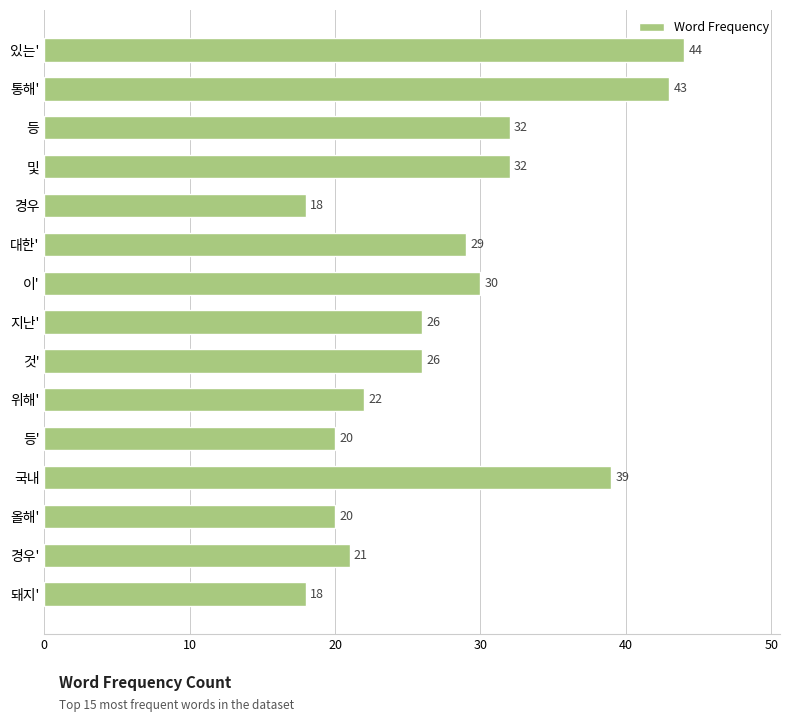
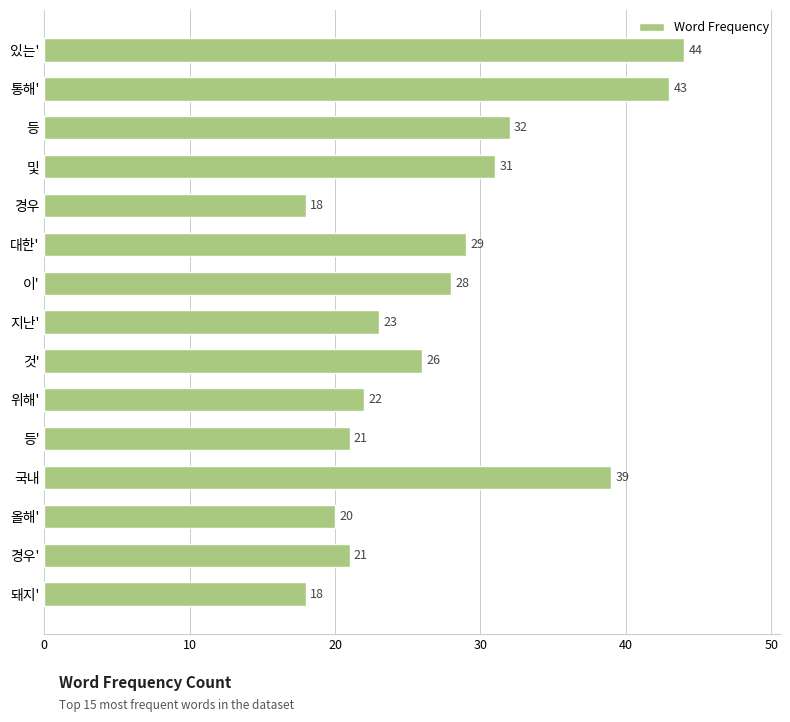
및: 32 -> 31
이': 30 -> 28
지난': 26 -> 23
등': 20 -> 21
